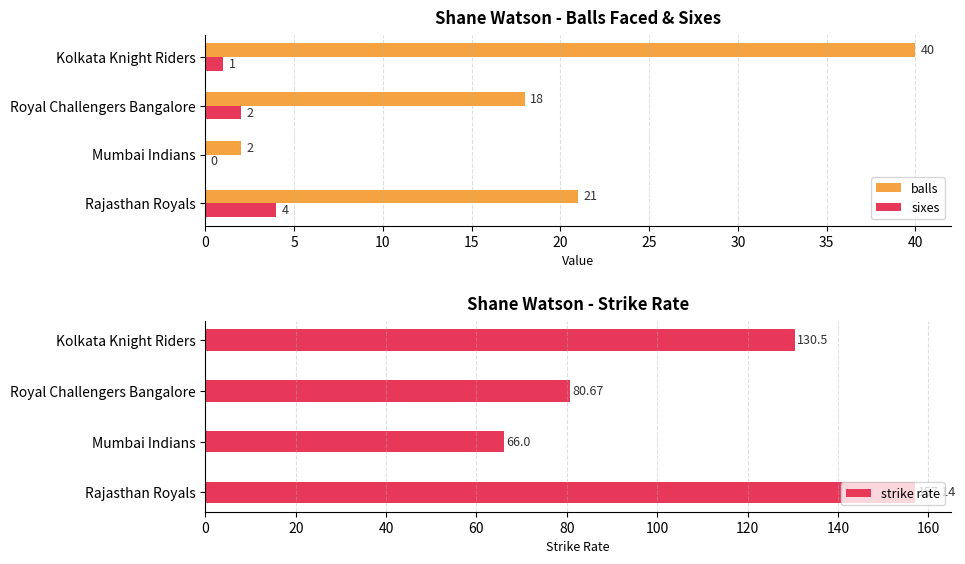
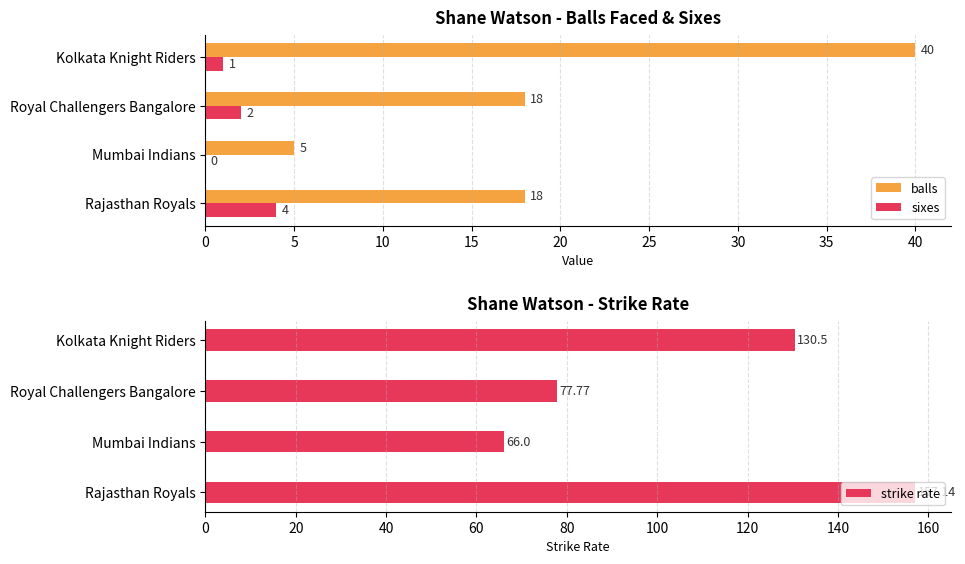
Shane Watson - Balls Faced & Sixes, balls, Mumbai Indians: 2 -> 5
Shane Watson - Balls Faced & Sixes, balls, Rajasthan Royals: 21 -> 18
Shane Watson - Strike Rate, Royal Challengers Bangalore: 80.67 -> 77.77
